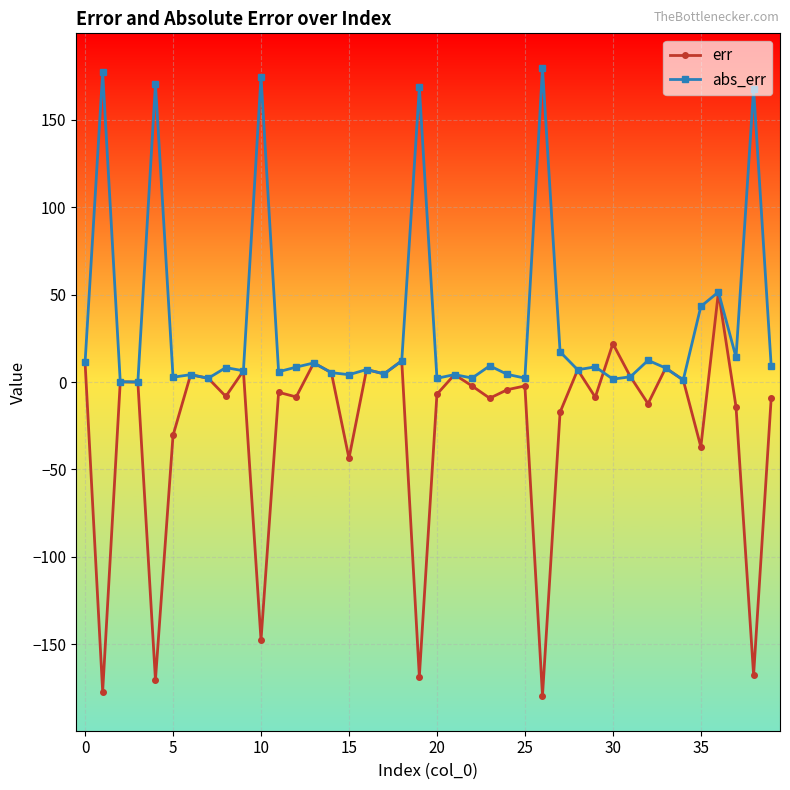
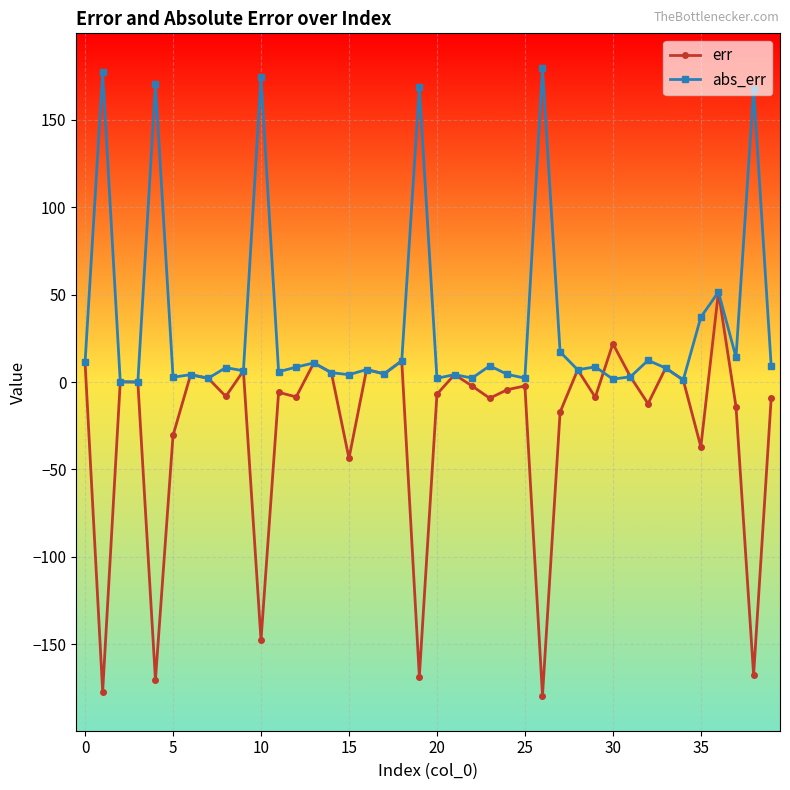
abs_err, 35: 43 -> 37
